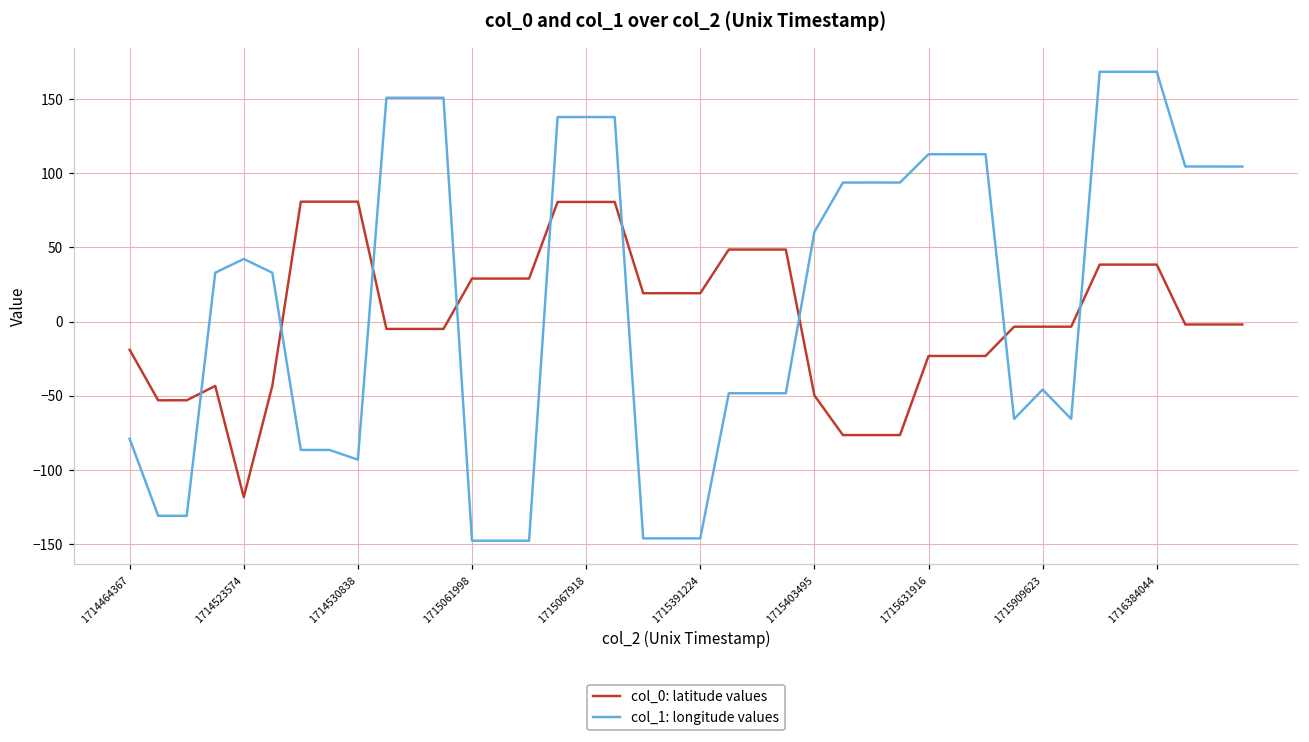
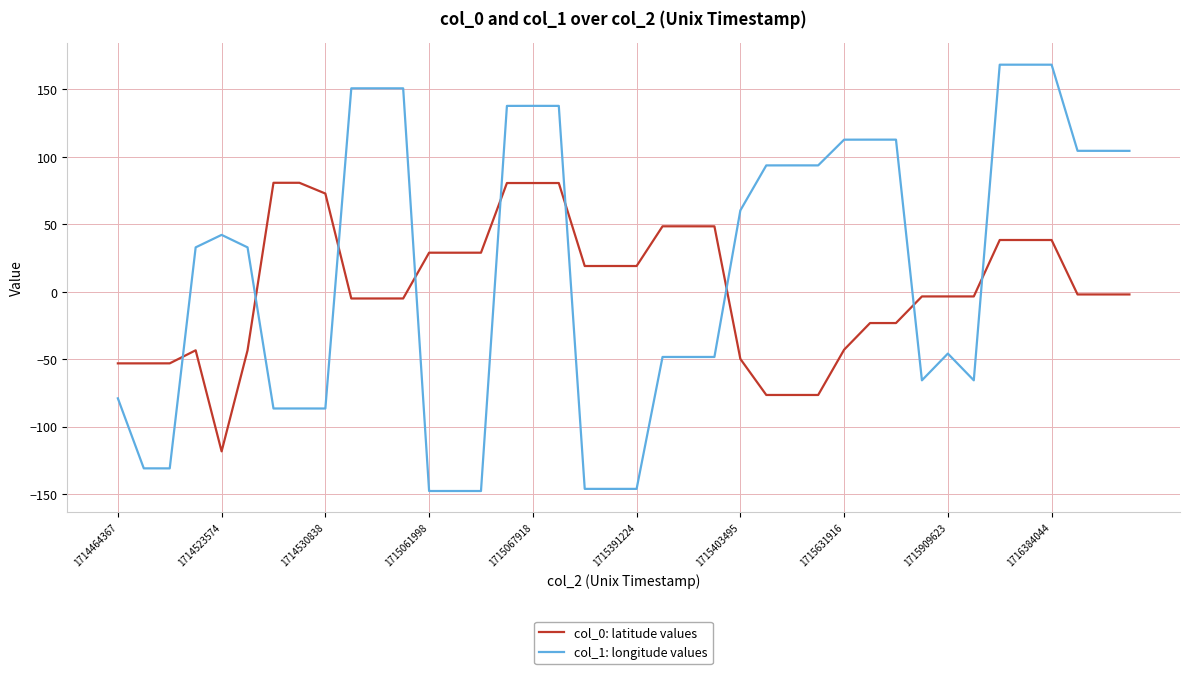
col_0: latitude values, 1714464367: -19 -> -53
col_0: latitude values, 1714530838: 81 -> 73
col_1: longitude values, 1714530838: -93 -> -86
col_0: latitude values, 1715631916: -23 -> -43
